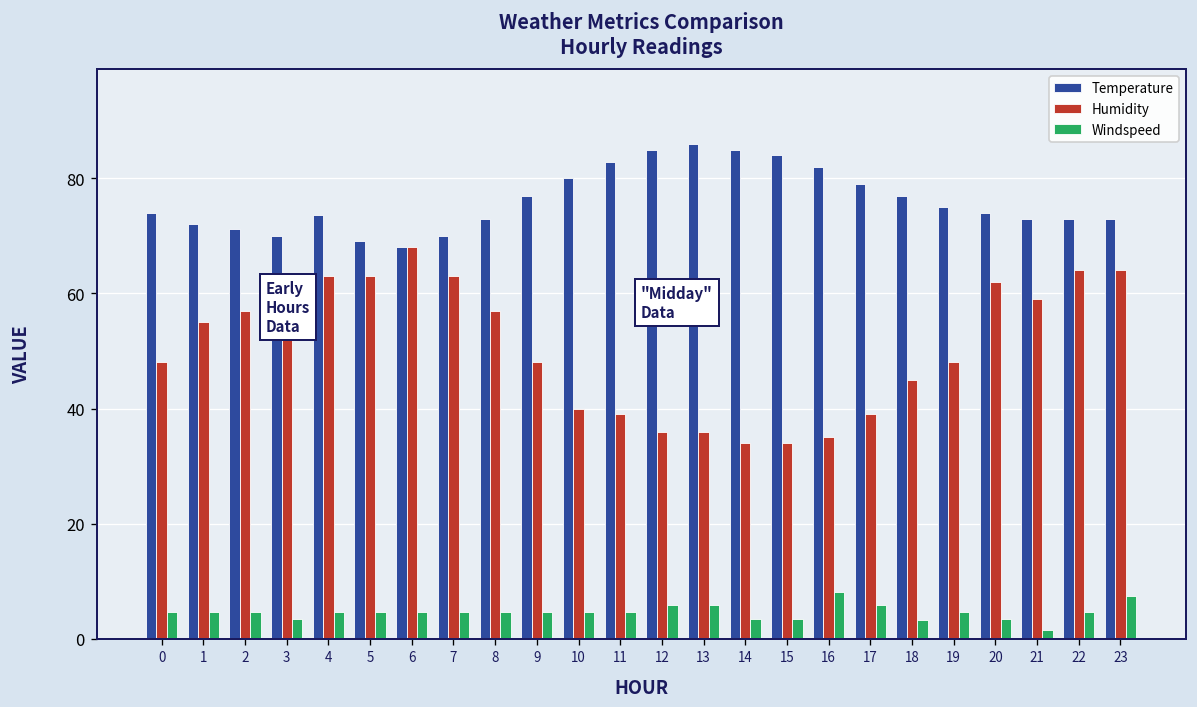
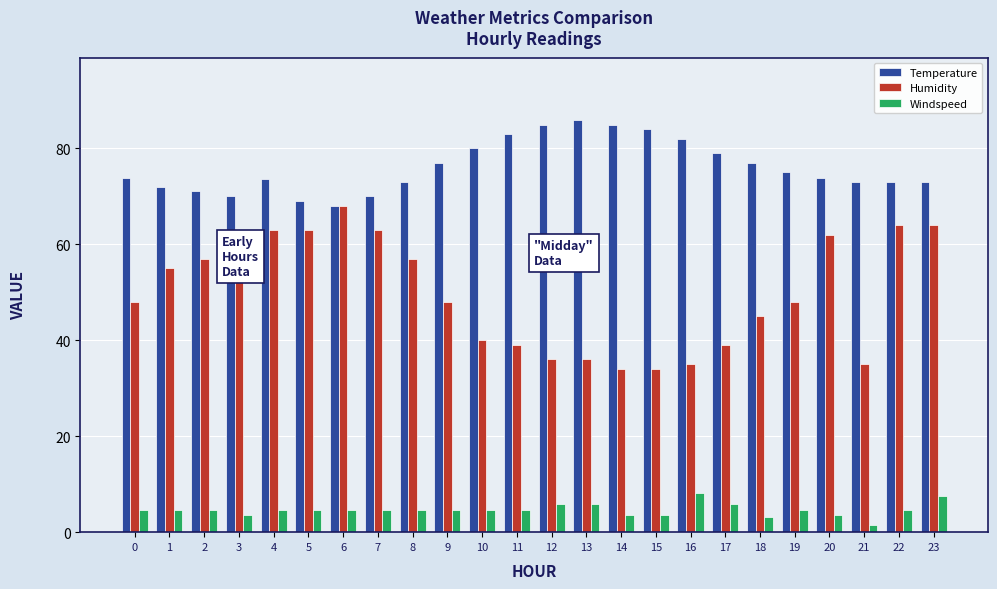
Humidity, 21: 59 -> 35
